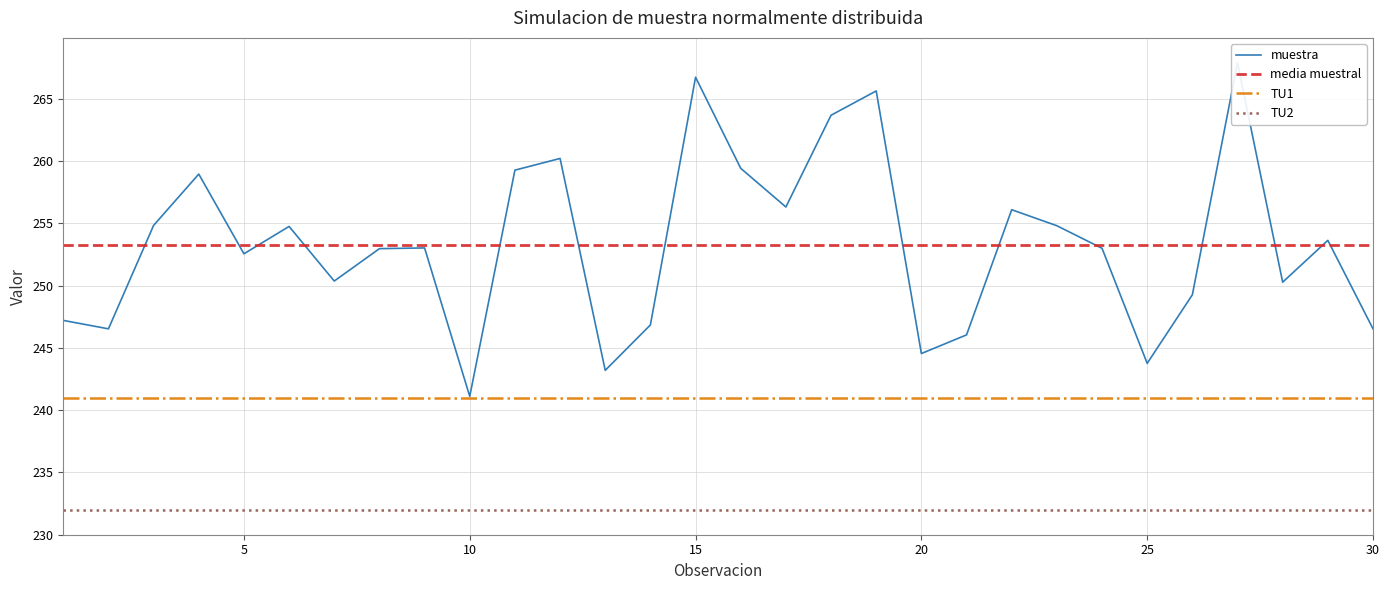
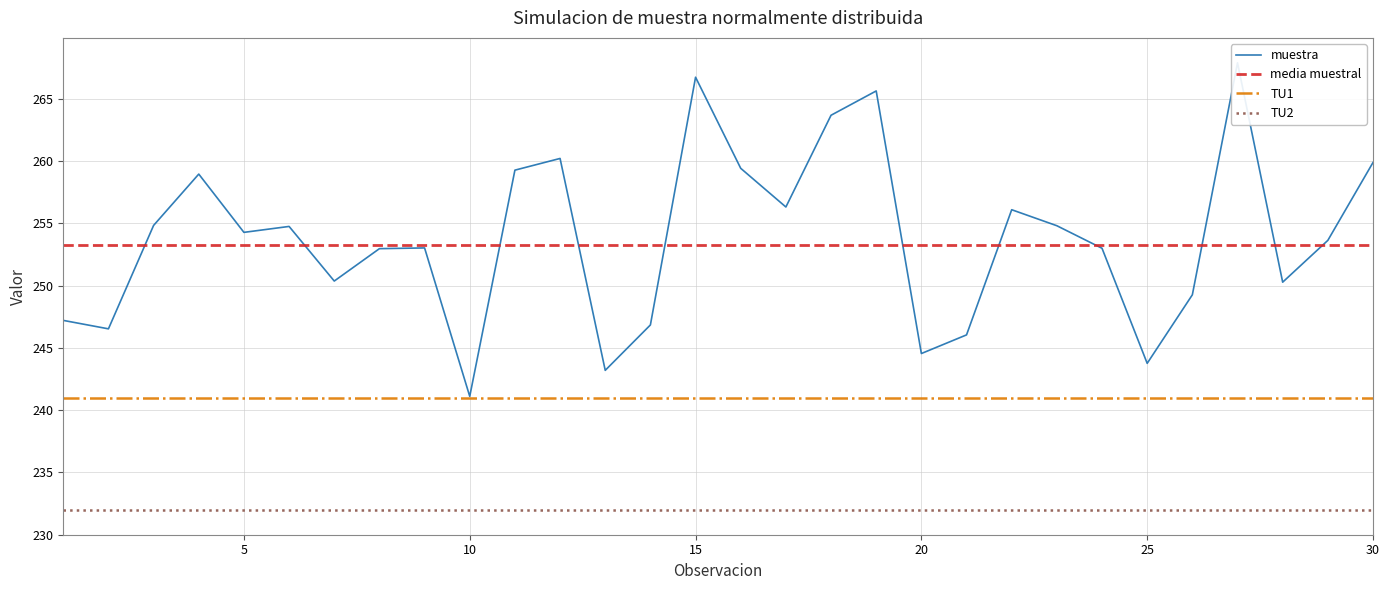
muestra, 5: 252.6 -> 254.3
muestra, 30: 246.5 -> 259.9
